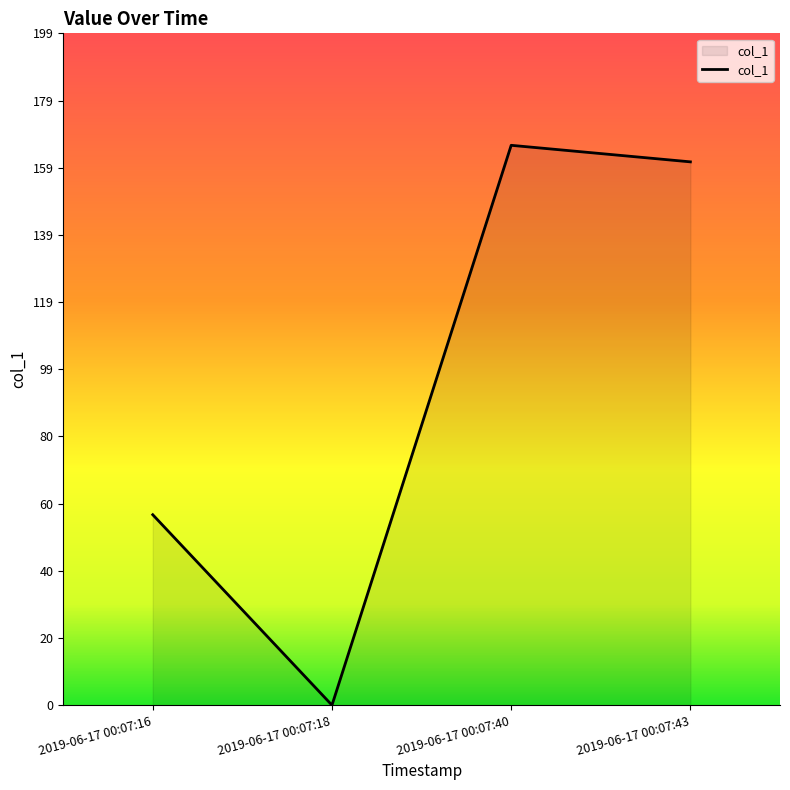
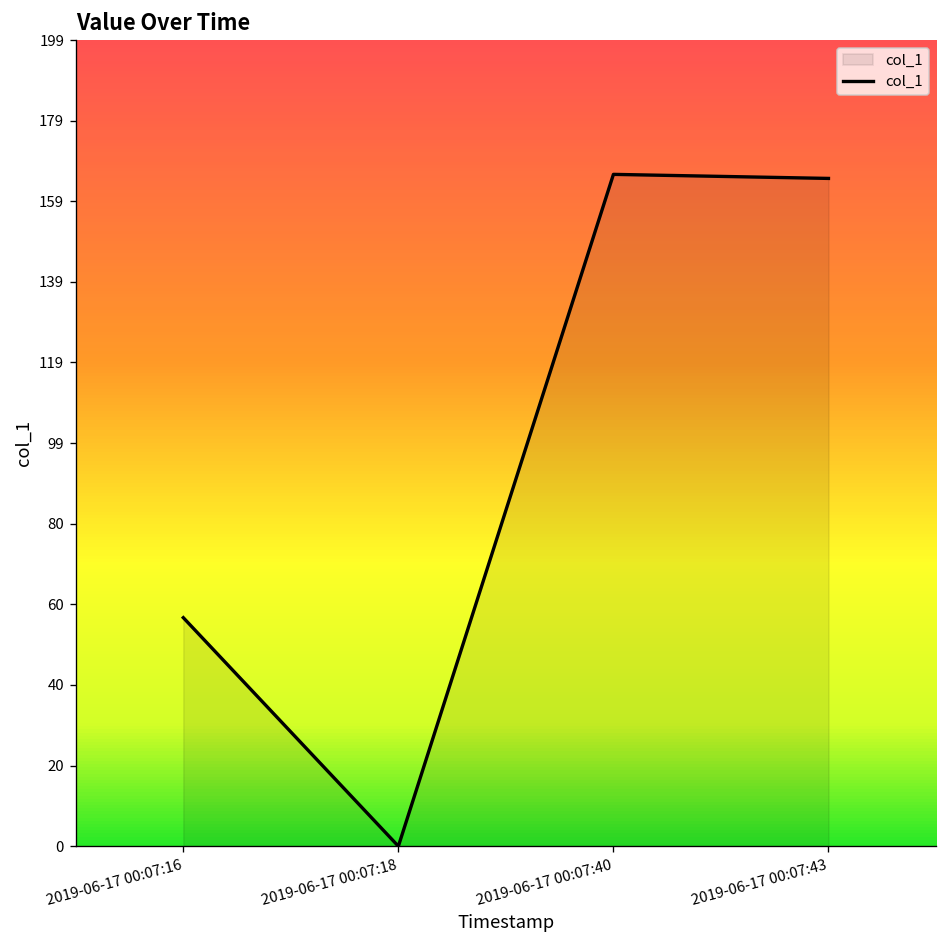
2019-06-17 00:07:43: 161 -> 165
